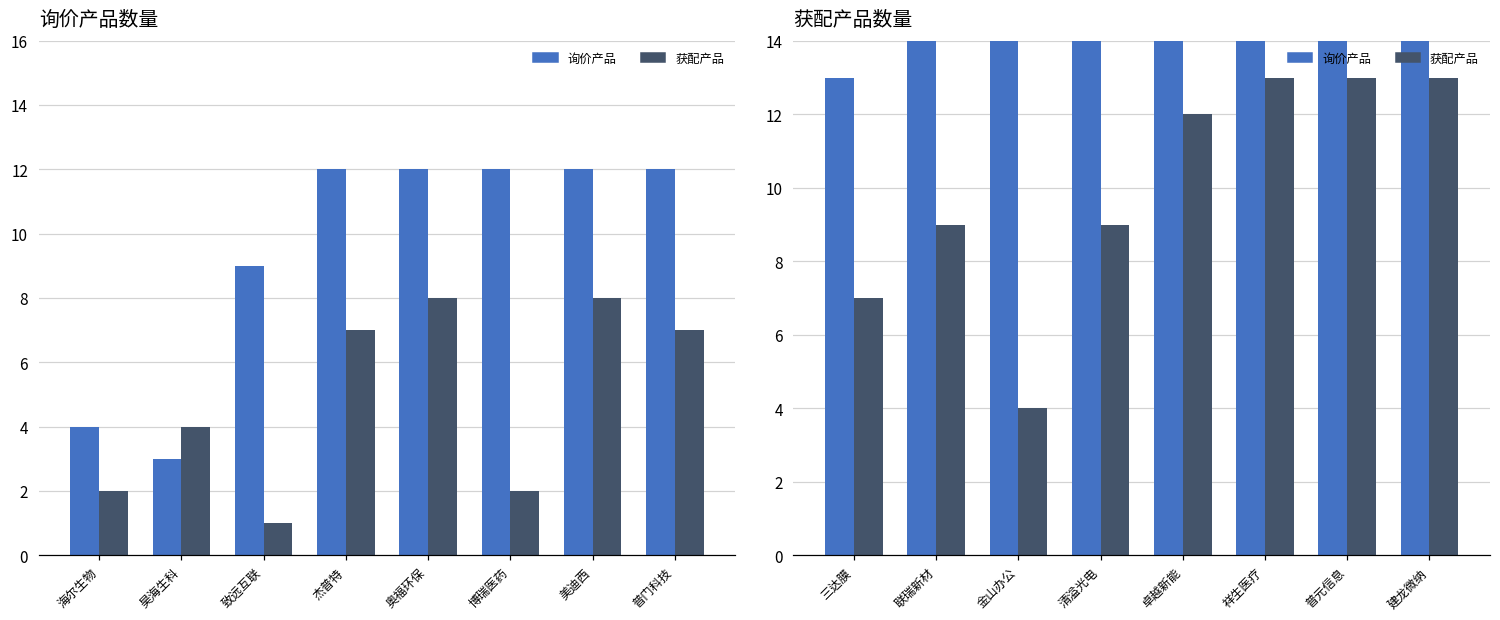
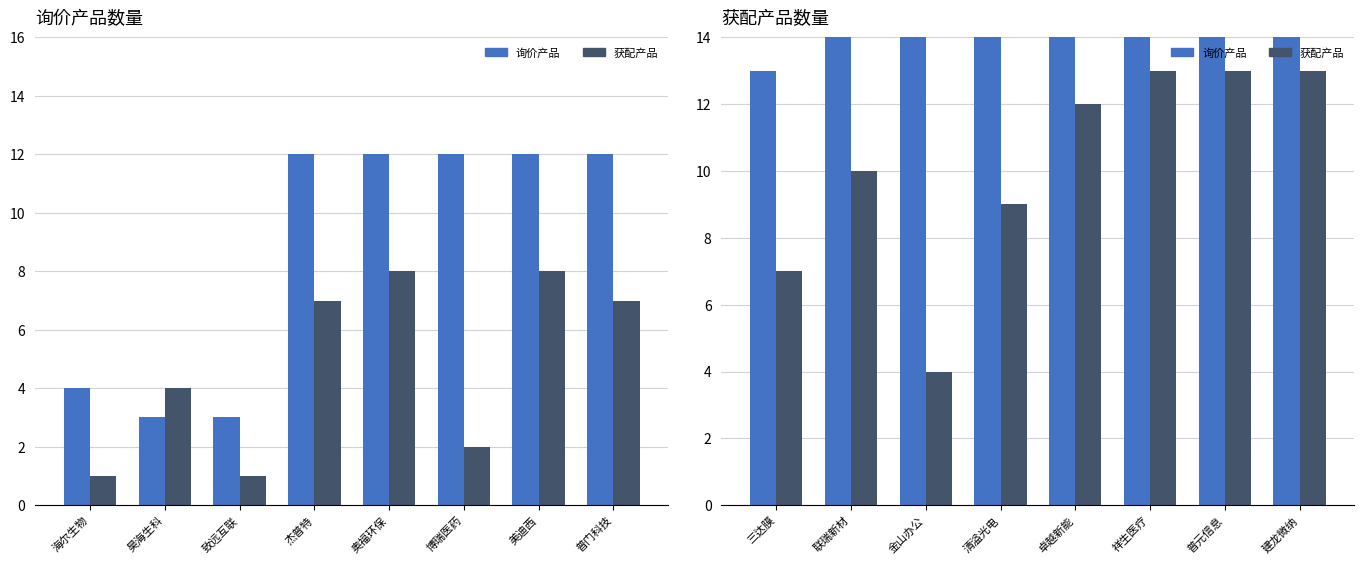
询价产品数量, 获配产品, 海尔生物: 2 -> 1
询价产品数量, 询价产品, 致远互联: 9 -> 3
获配产品数量, 获配产品, 联瑞新材: 9 -> 10
